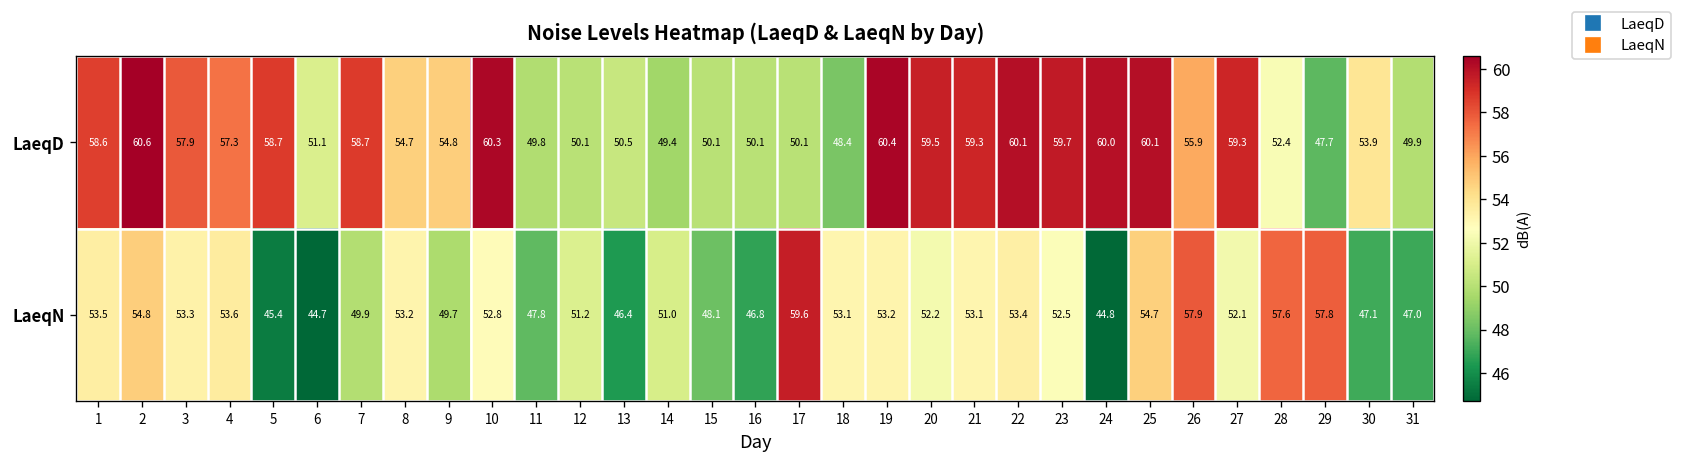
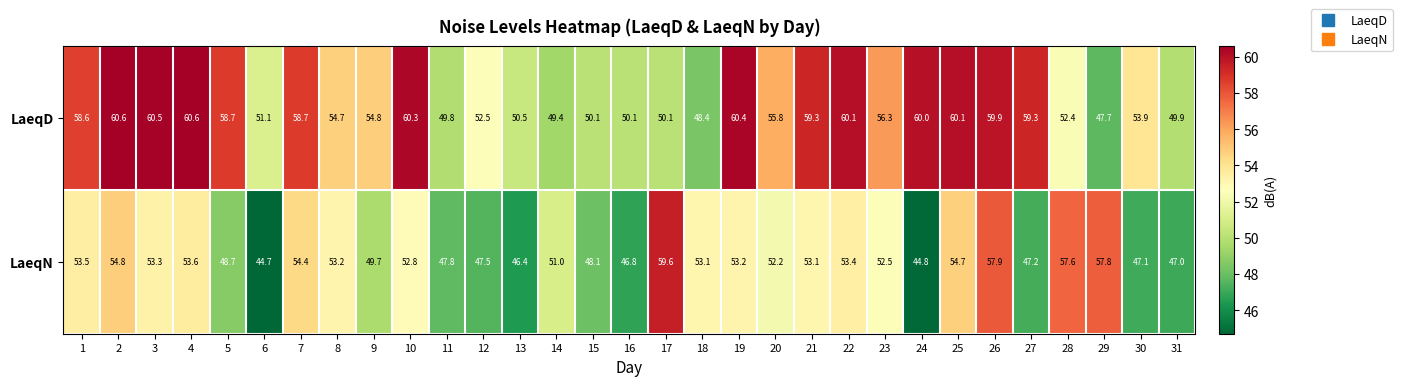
LaeqD, 3: 57.9 -> 60.5
LaeqD, 4: 57.3 -> 60.6
LaeqD, 12: 50.1 -> 52.5
LaeqD, 20: 59.5 -> 55.8
LaeqD, 23: 59.7 -> 56.3
LaeqD, 26: 55.9 -> 59.9
LaeqN, 5: 45.4 -> 48.7
LaeqN, 7: 49.9 -> 54.4
LaeqN, 12: 51.2 -> 47.5
LaeqN, 27: 52.1 -> 47.2
